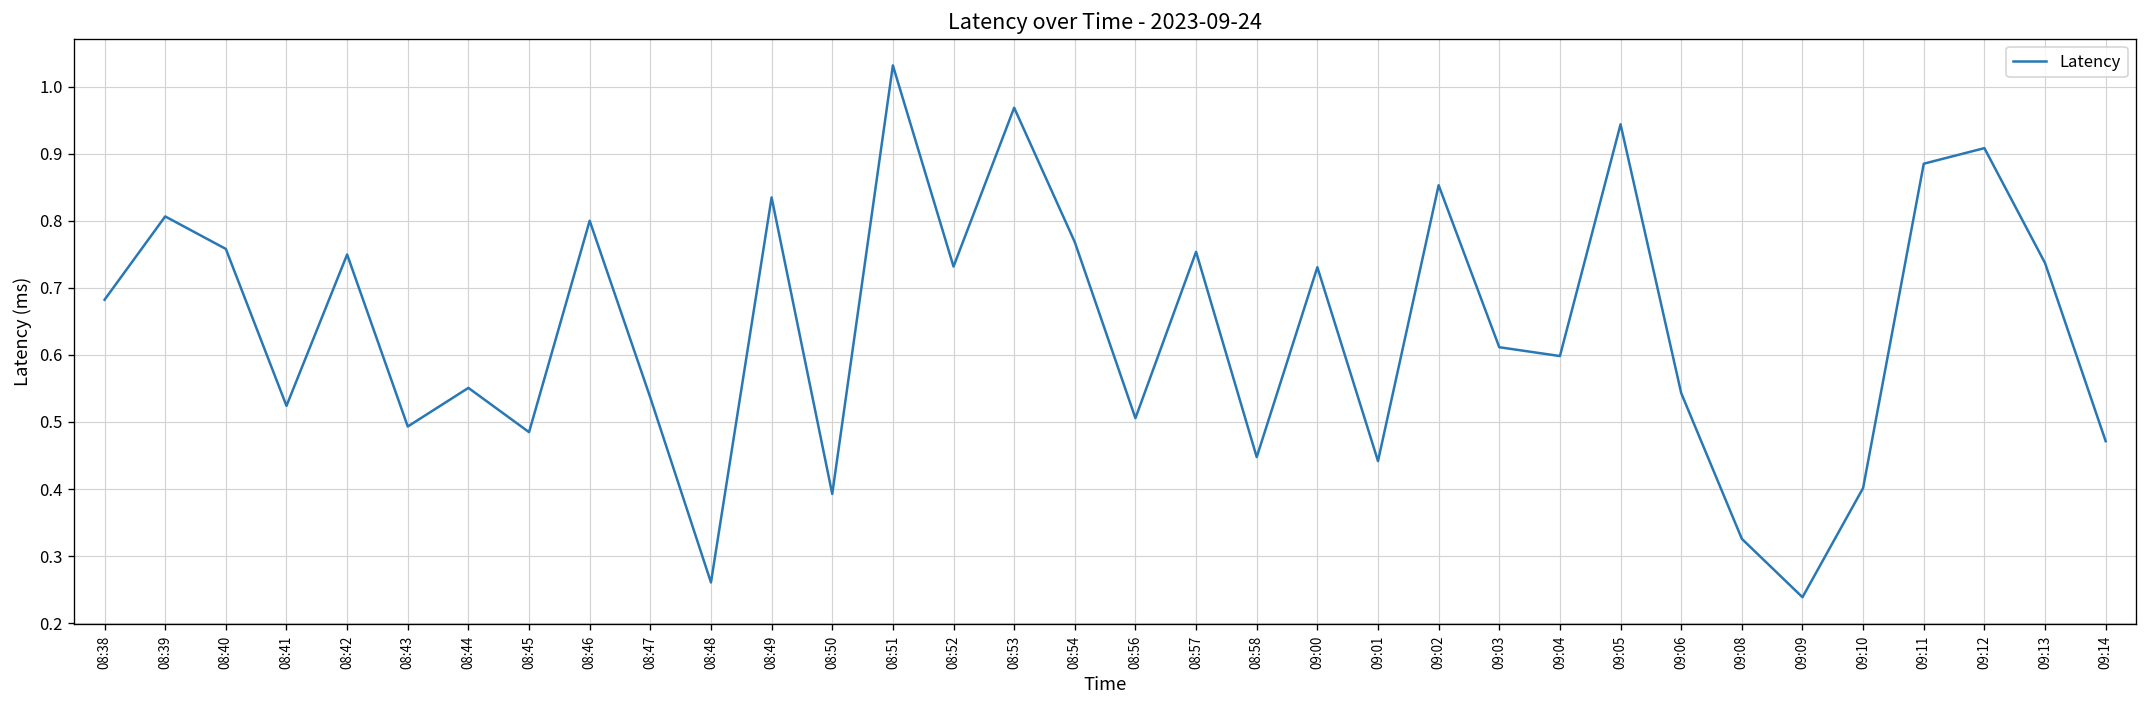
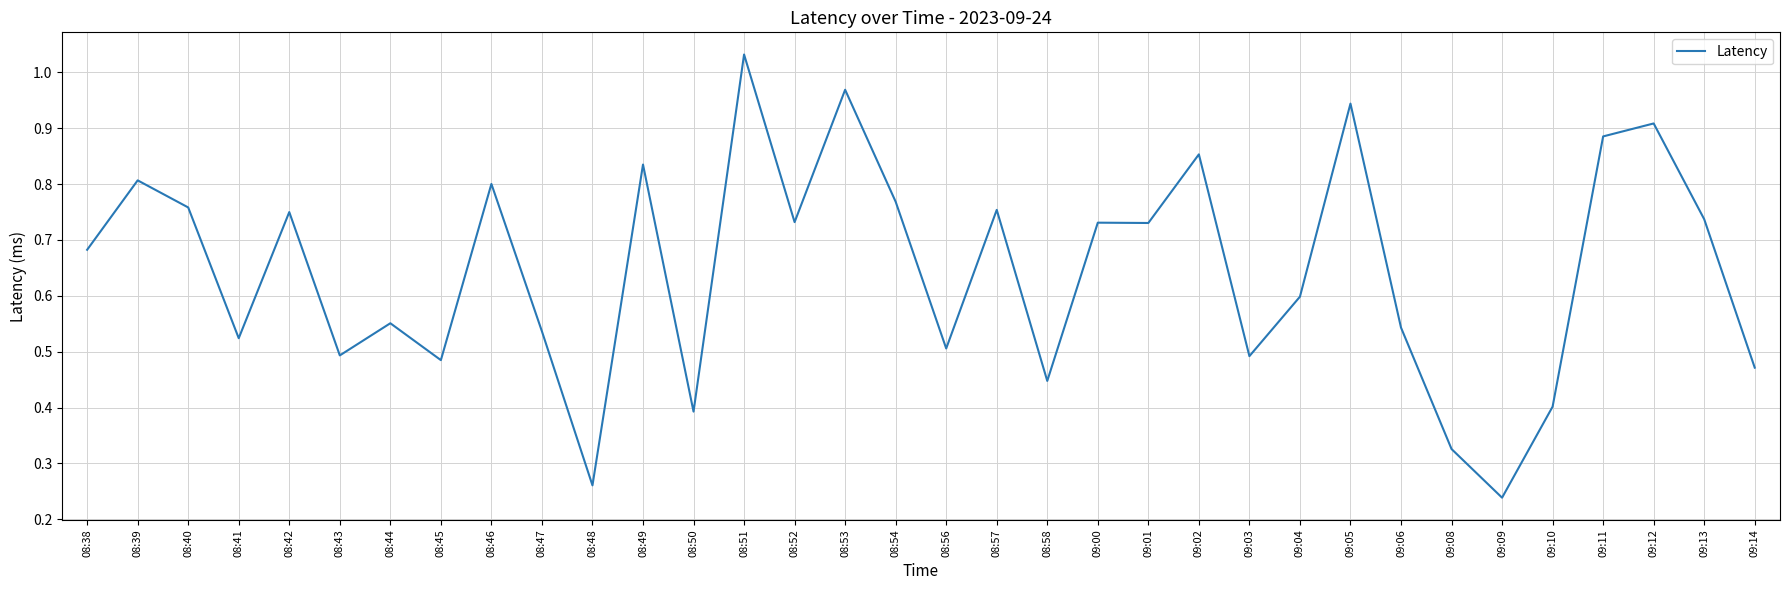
09:01: 0.44 -> 0.73
09:03: 0.61 -> 0.49
